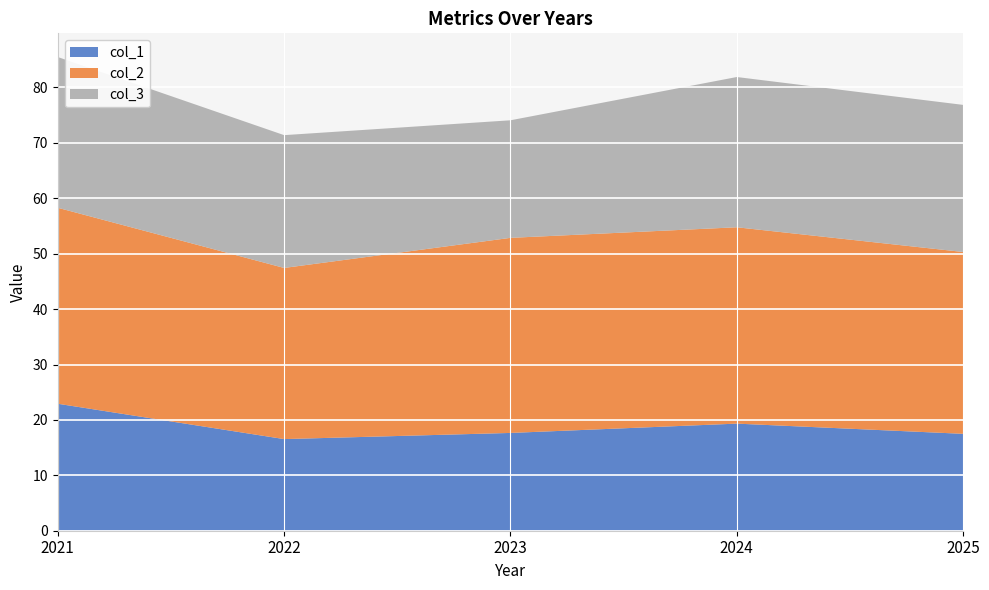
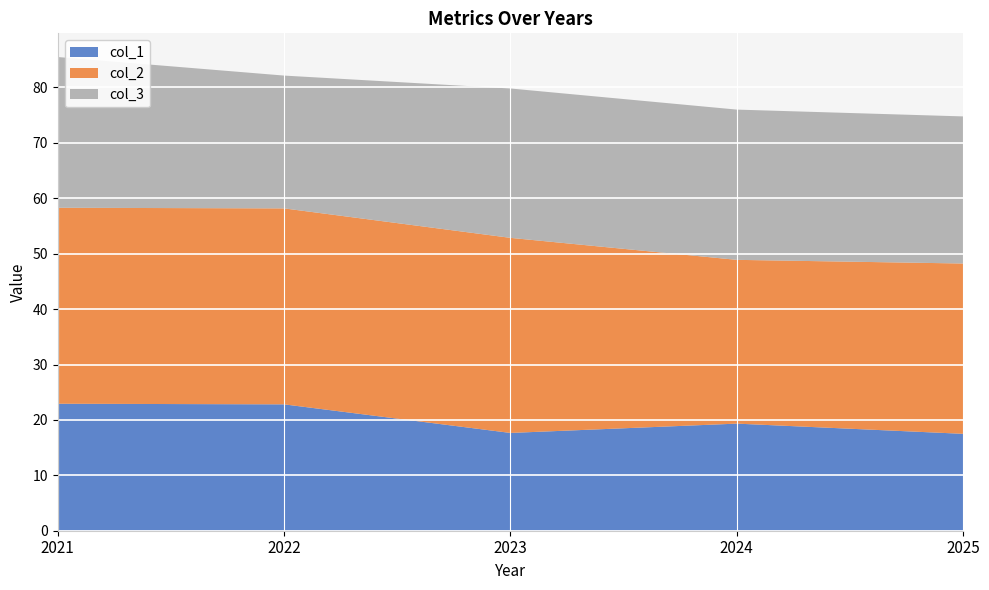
col_1, 2022: 17 -> 23
col_2, 2022: 31 -> 35
col_3, 2023: 21 -> 27
col_2, 2024: 35 -> 30
col_2, 2025: 33 -> 31
